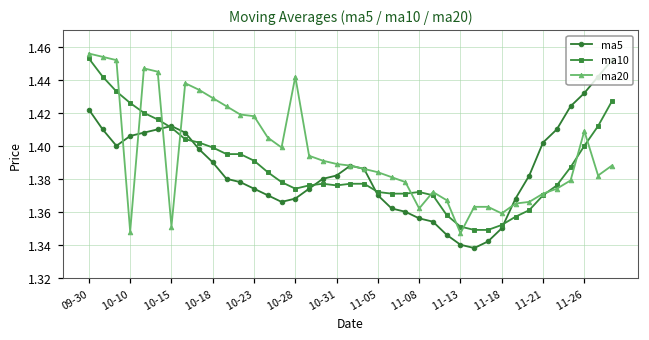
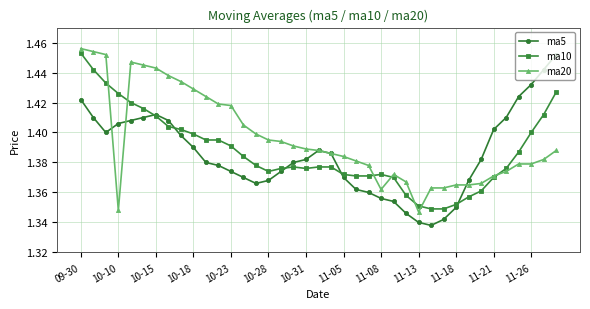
ma20, 10-15: 1.351 -> 1.443
ma20, 10-28: 1.442 -> 1.395
ma20, 11-18: 1.359 -> 1.365
ma20, 11-26: 1.409 -> 1.379
